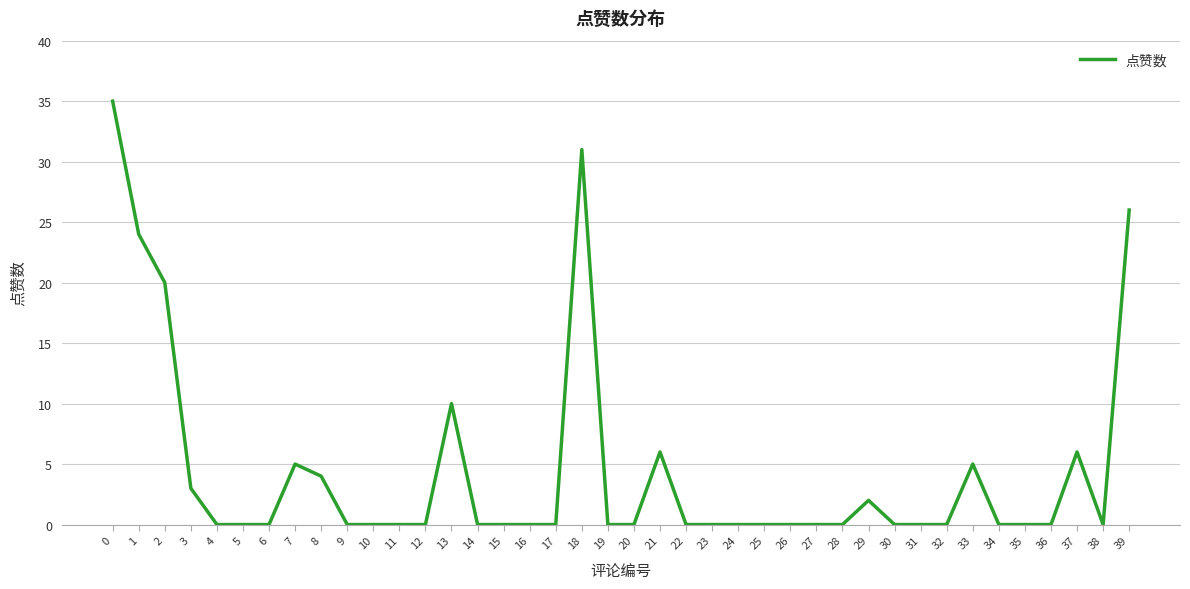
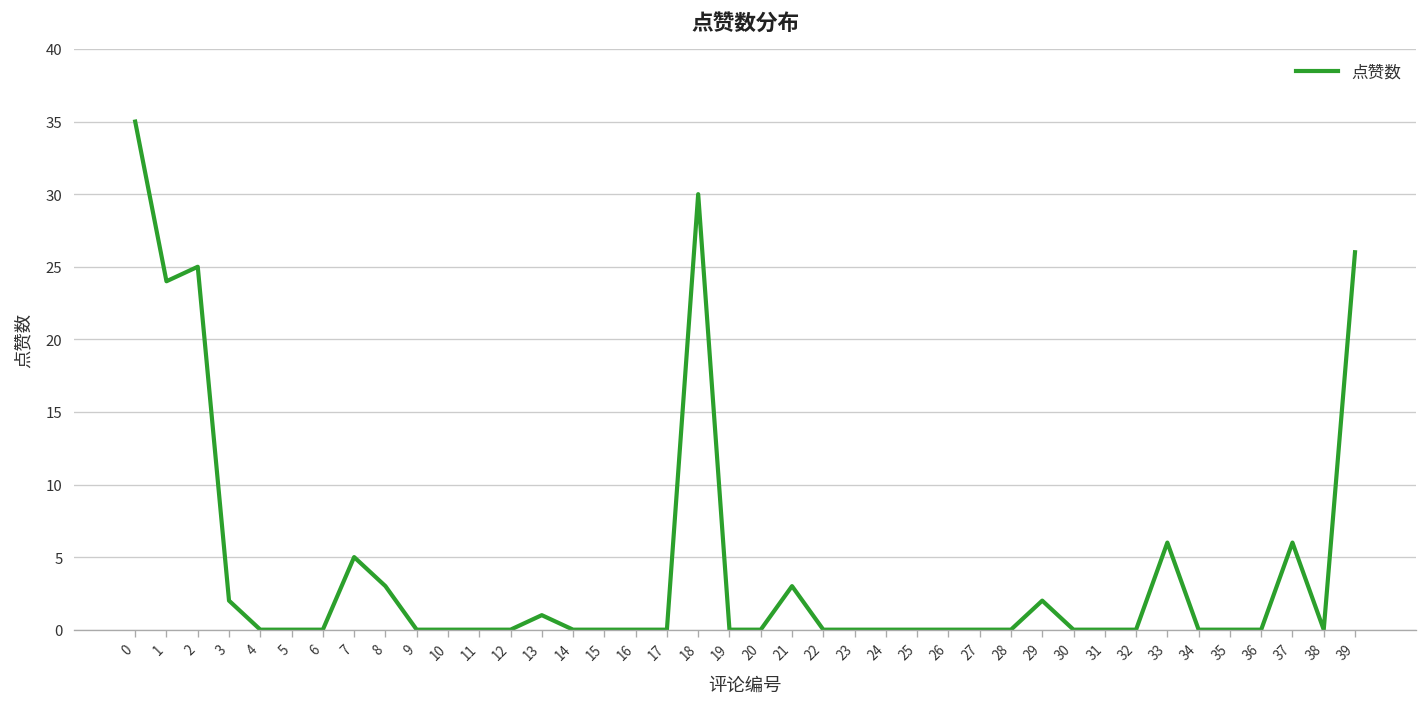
2: 20 -> 25
3: 3 -> 2
8: 4 -> 3
13: 10 -> 1
18: 31 -> 30
21: 6 -> 3
33: 5 -> 6
